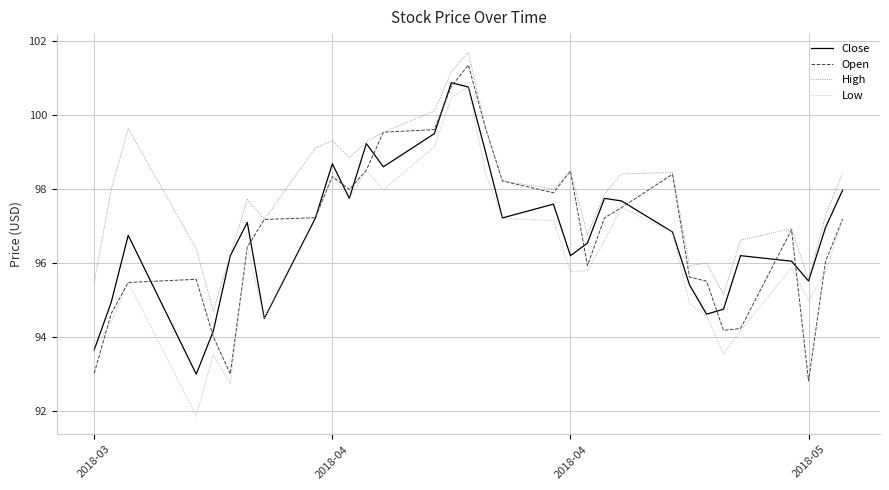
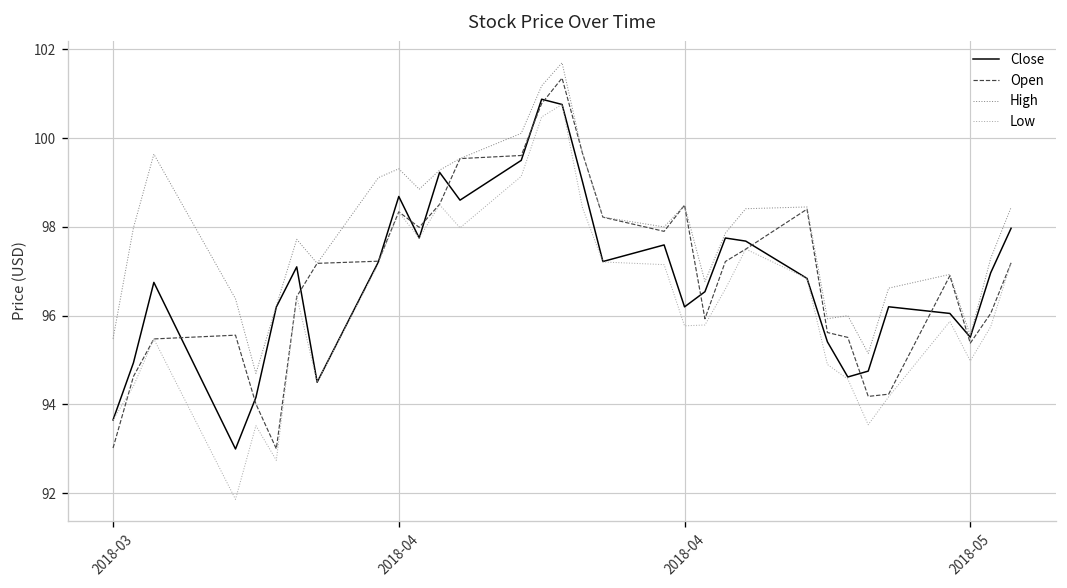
Open, 2018-05: 92.8 -> 95.4
